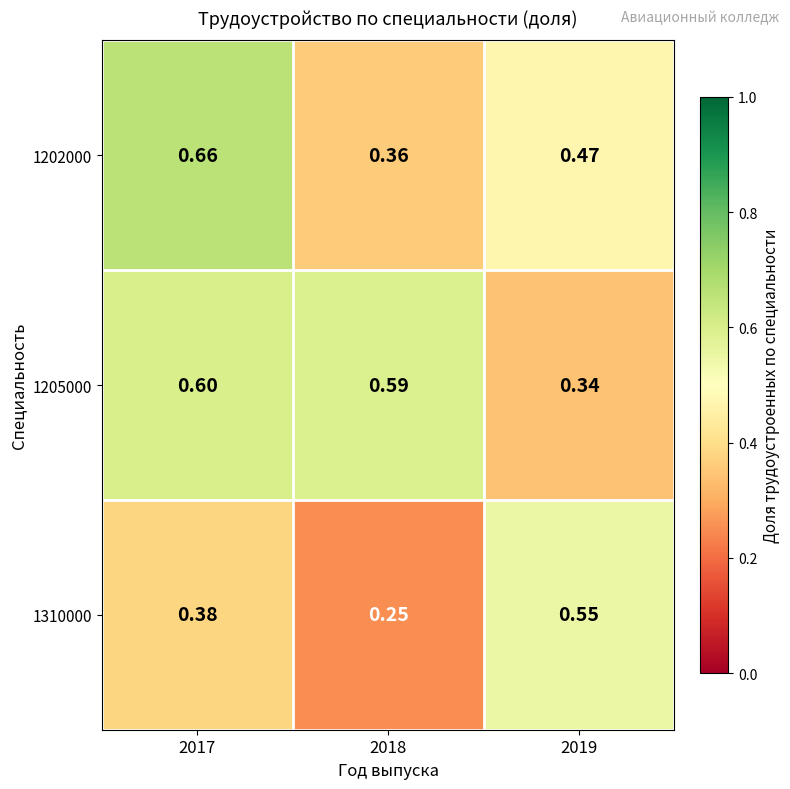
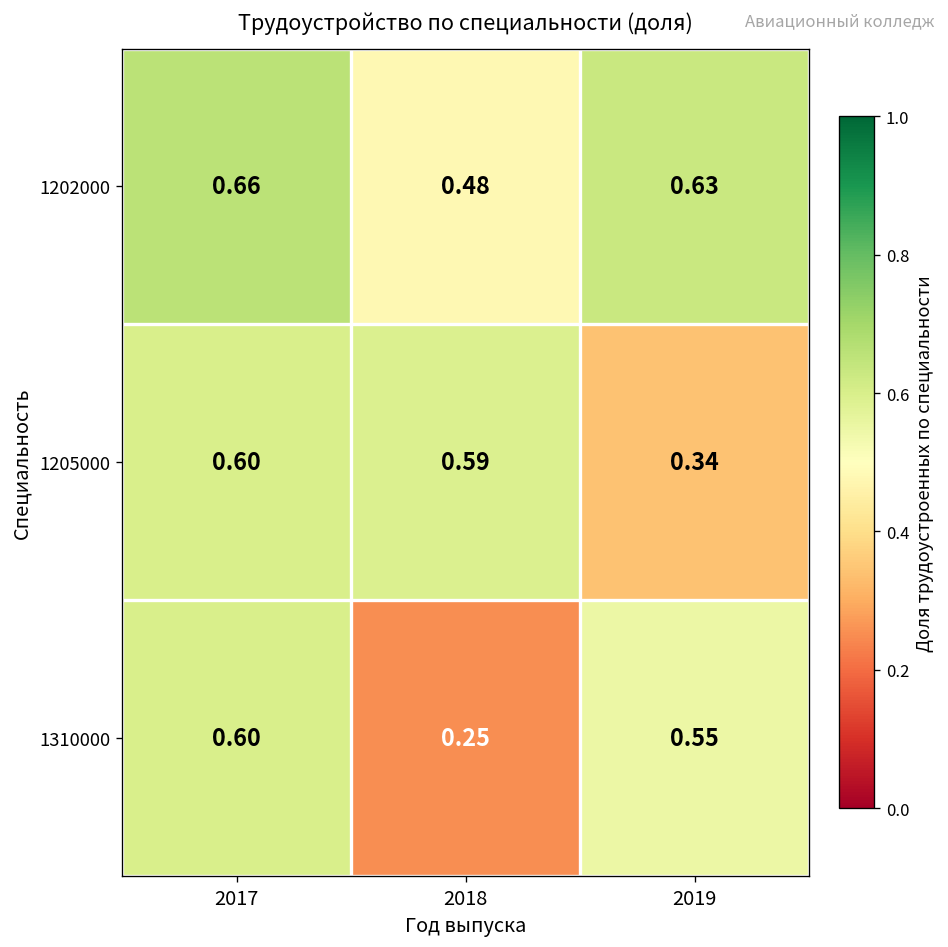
1202000, 2018: 0.36 -> 0.48
1202000, 2019: 0.47 -> 0.63
1310000, 2017: 0.38 -> 0.60
